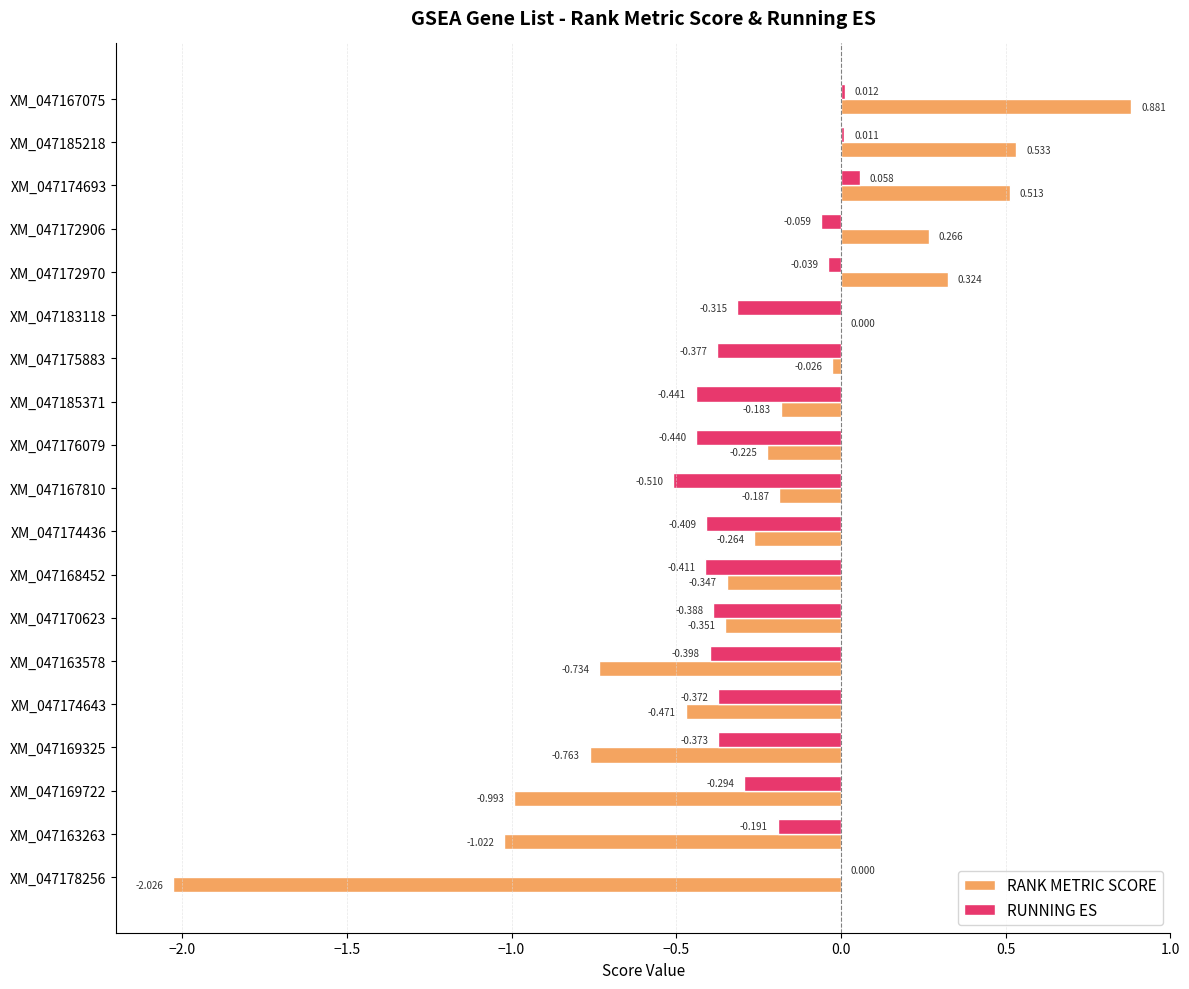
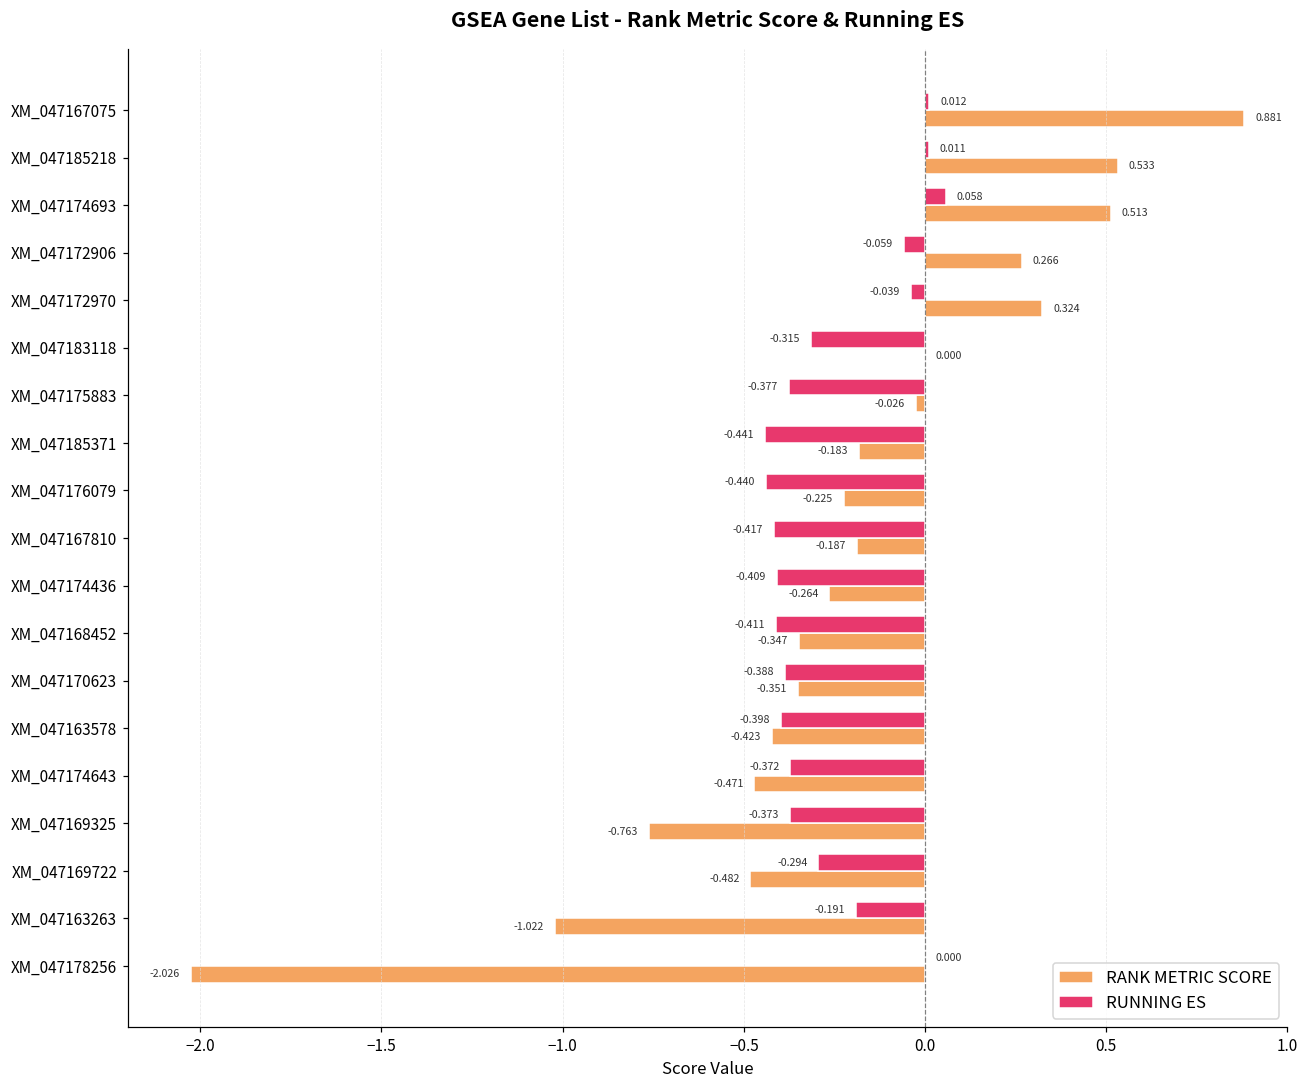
RUNNING ES, XM_047167810: -0.510 -> -0.417
RANK METRIC SCORE, XM_047163578: -0.734 -> -0.423
RANK METRIC SCORE, XM_047169722: -0.993 -> -0.482
